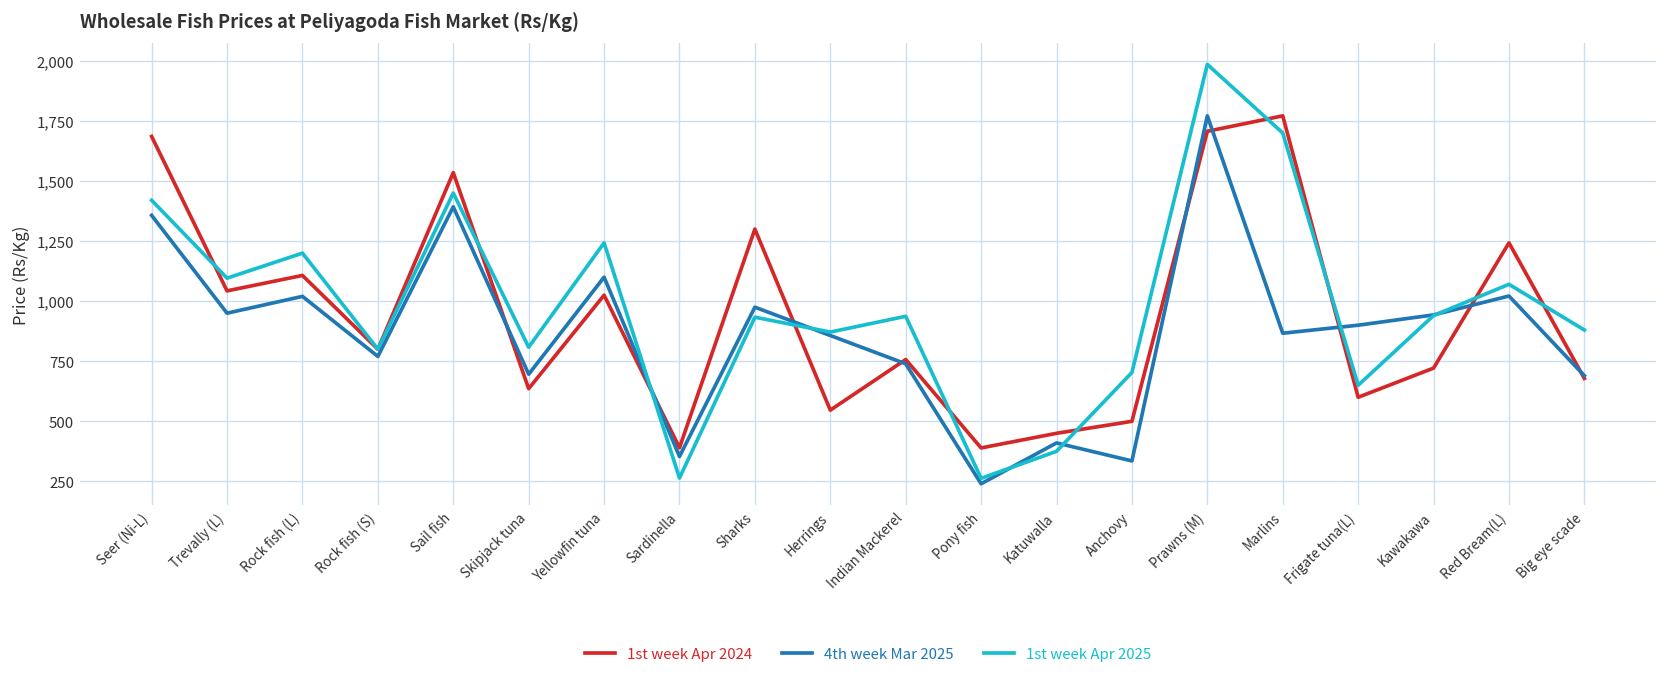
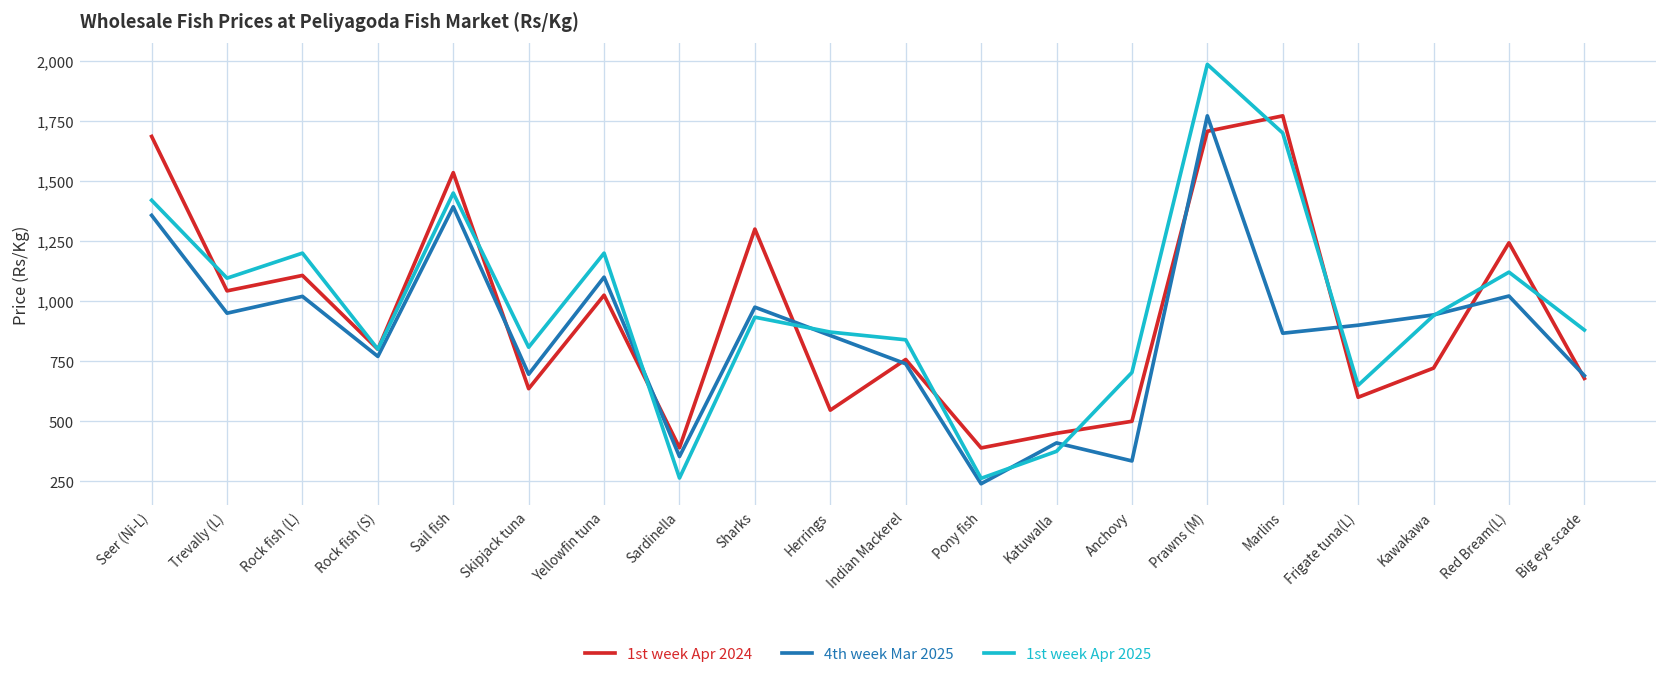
1st week Apr 2025, Yellowfin tuna: 1,240 -> 1,200
1st week Apr 2025, Indian Mackerel: 940 -> 840
1st week Apr 2025, Red Bream(L): 1,070 -> 1,120
